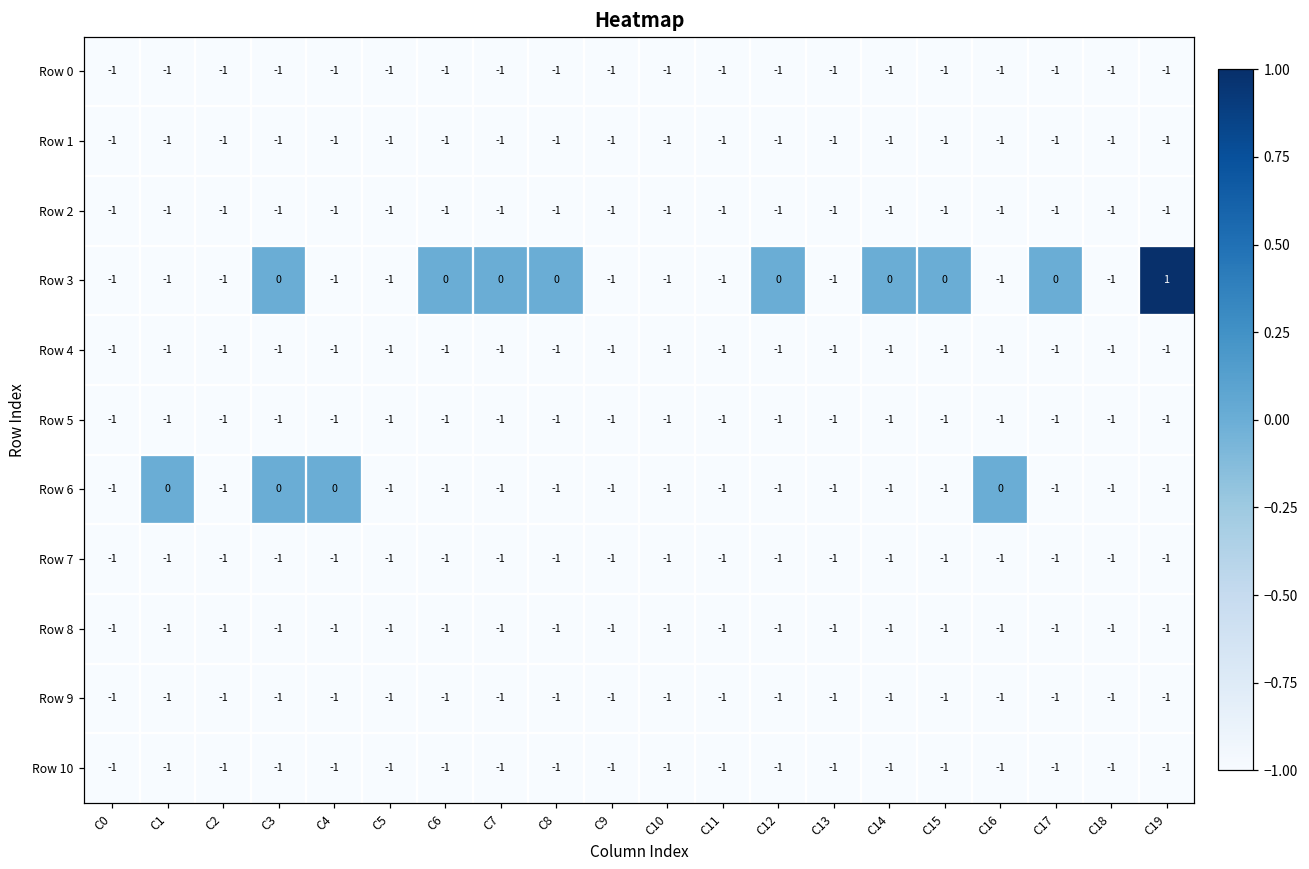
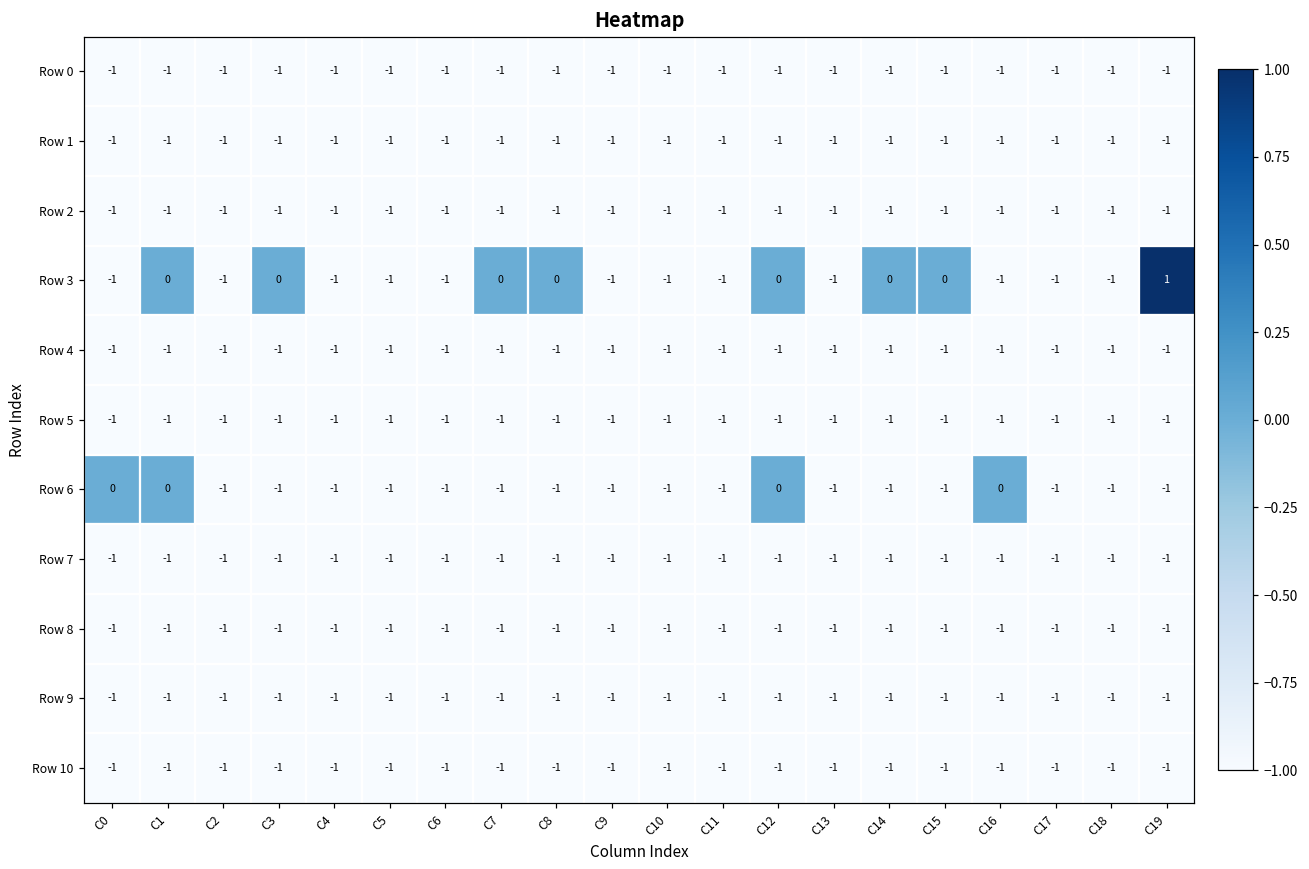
Row 3, C1: -1 -> 0
Row 3, C6: 0 -> -1
Row 3, C17: 0 -> -1
Row 6, C0: -1 -> 0
Row 6, C3: 0 -> -1
Row 6, C4: 0 -> -1
Row 6, C12: -1 -> 0
